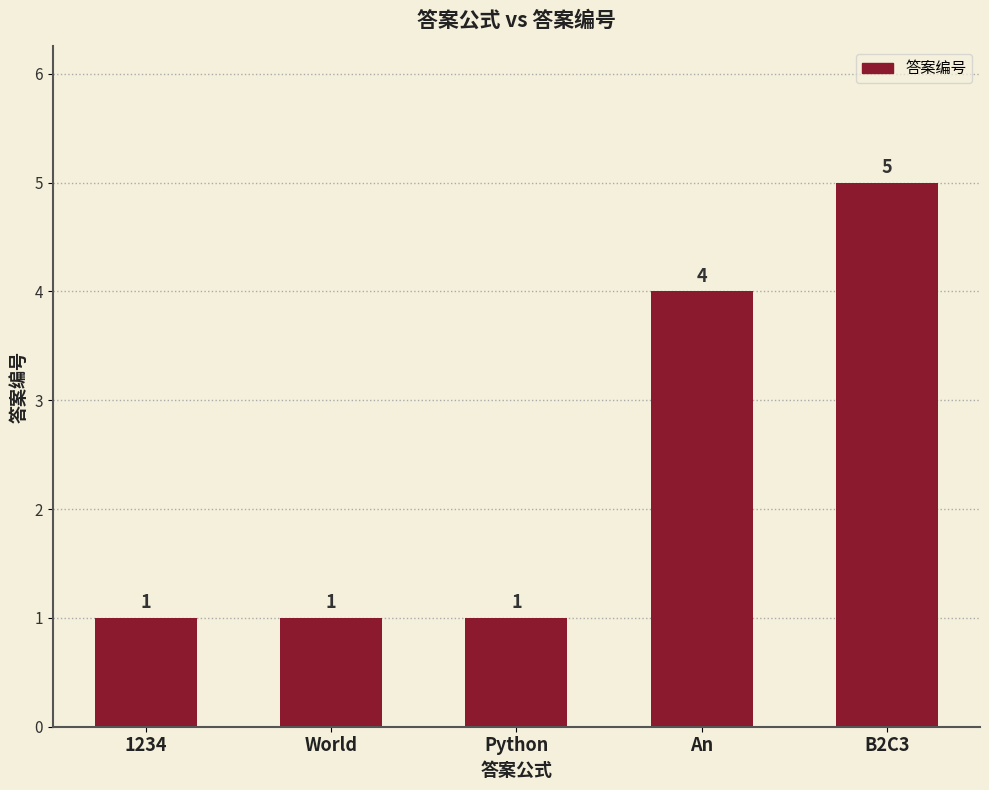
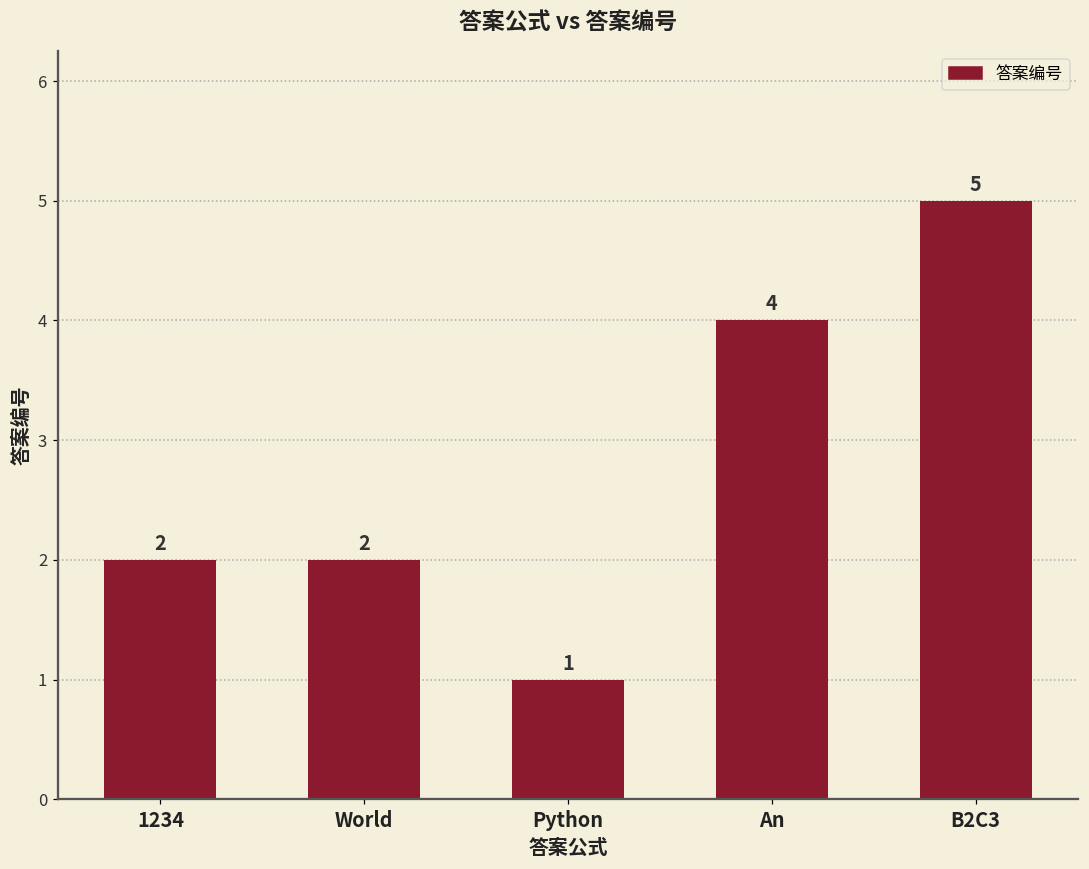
1234: 1 -> 2
World: 1 -> 2
